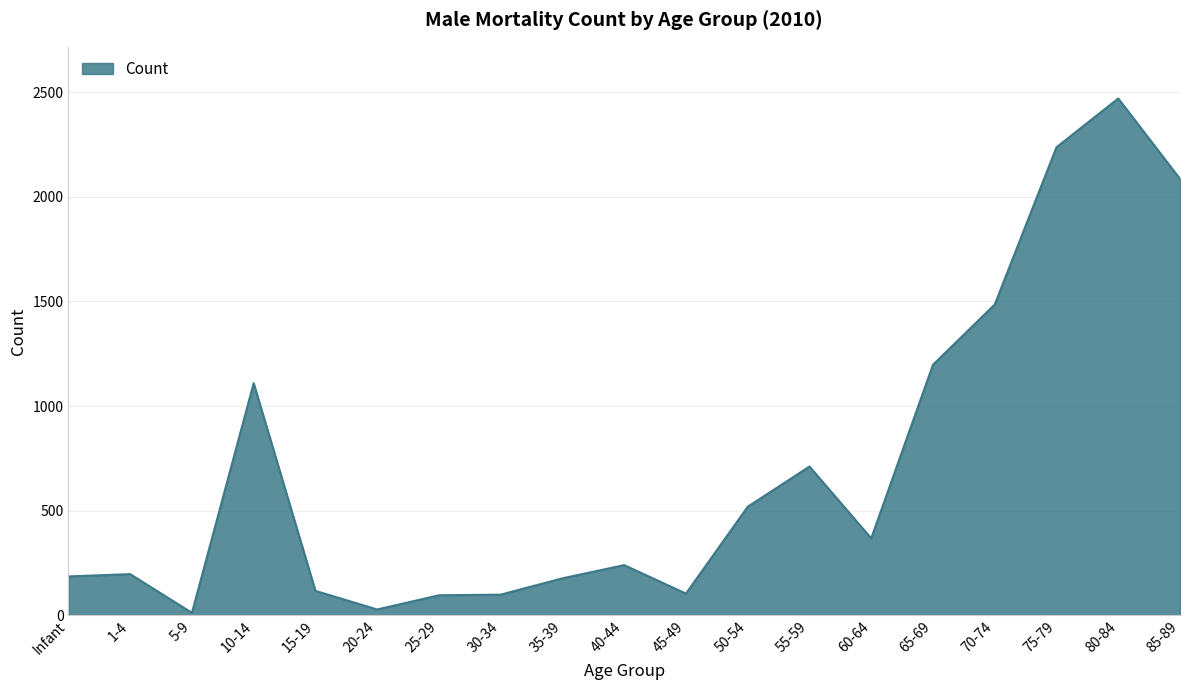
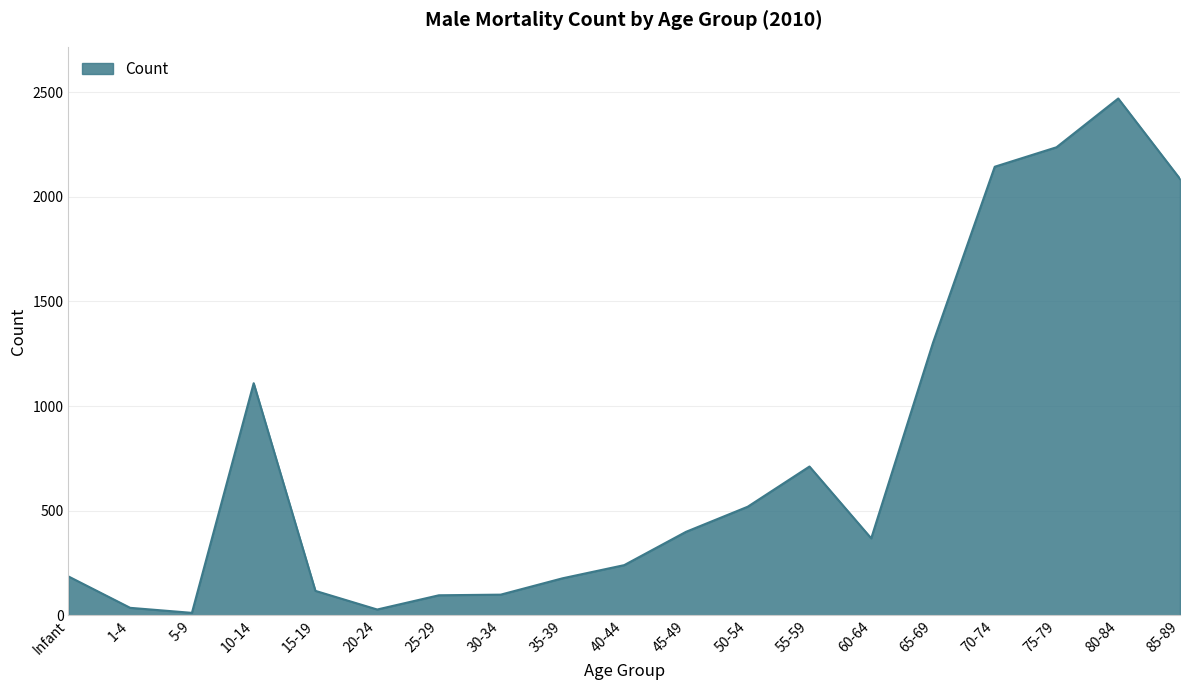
1-4: 200 -> 40
45-49: 100 -> 400
65-69: 1200 -> 1300
70-74: 1490 -> 2140
